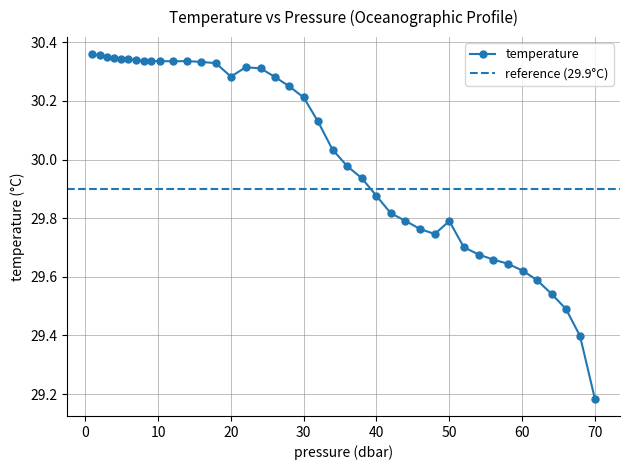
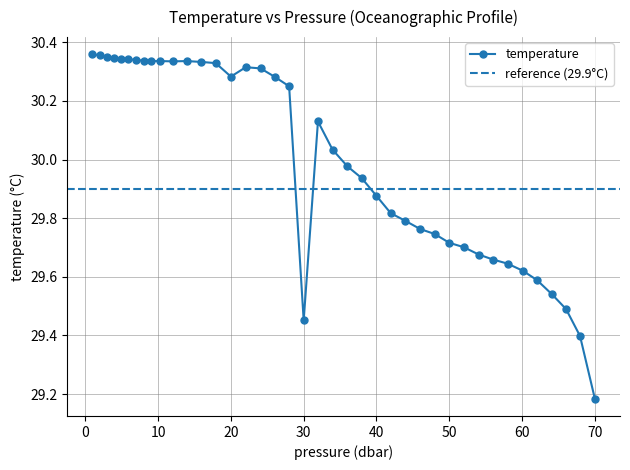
30: 30.21 -> 29.45
50: 29.79 -> 29.72
